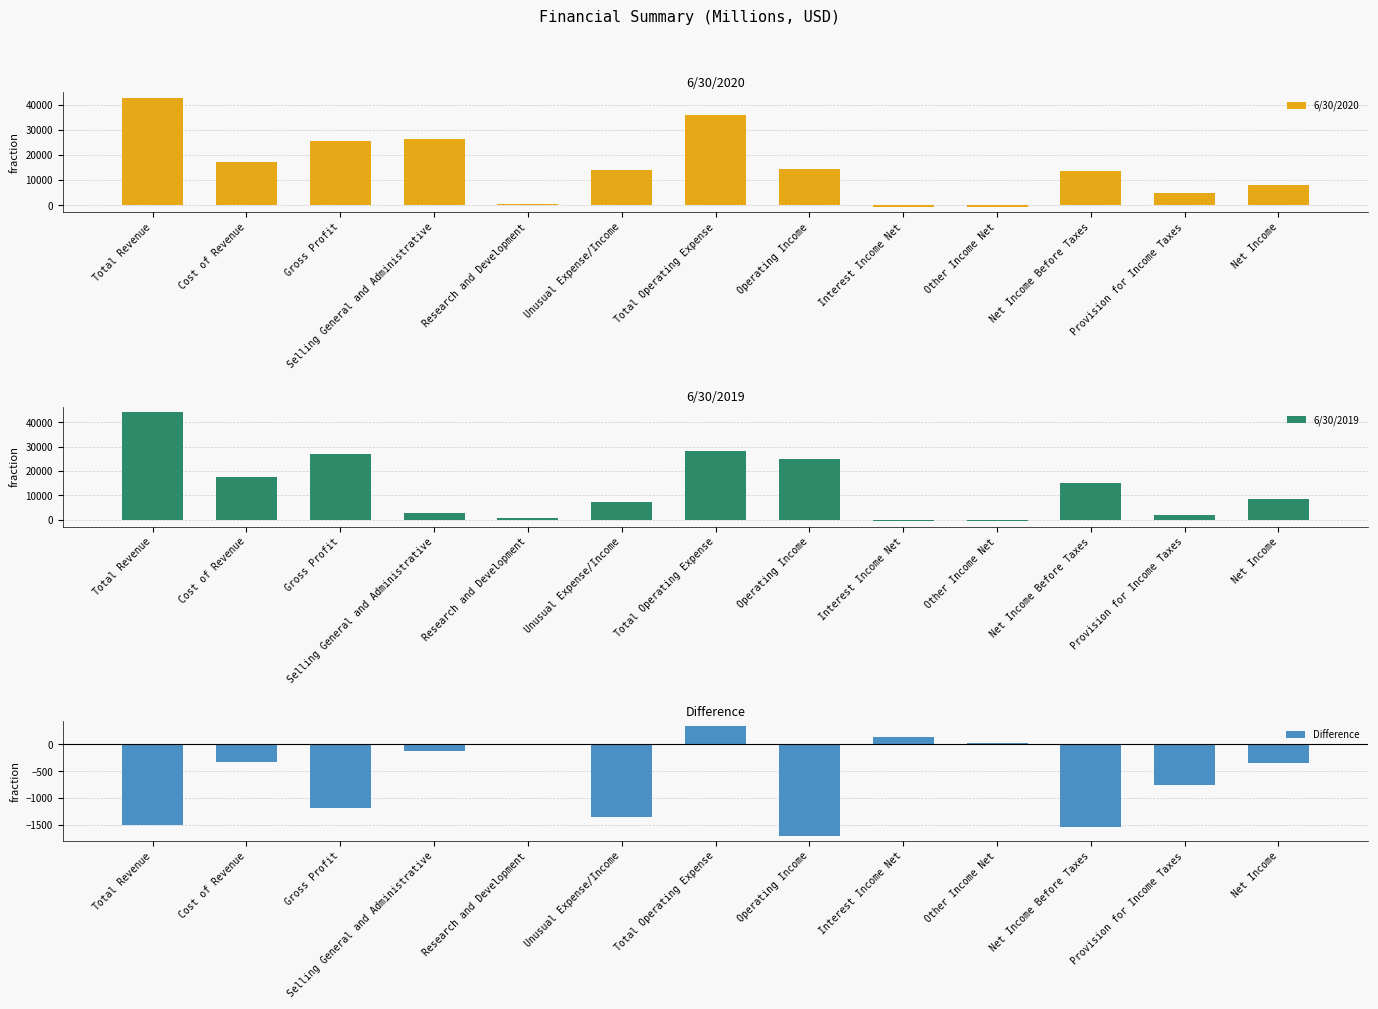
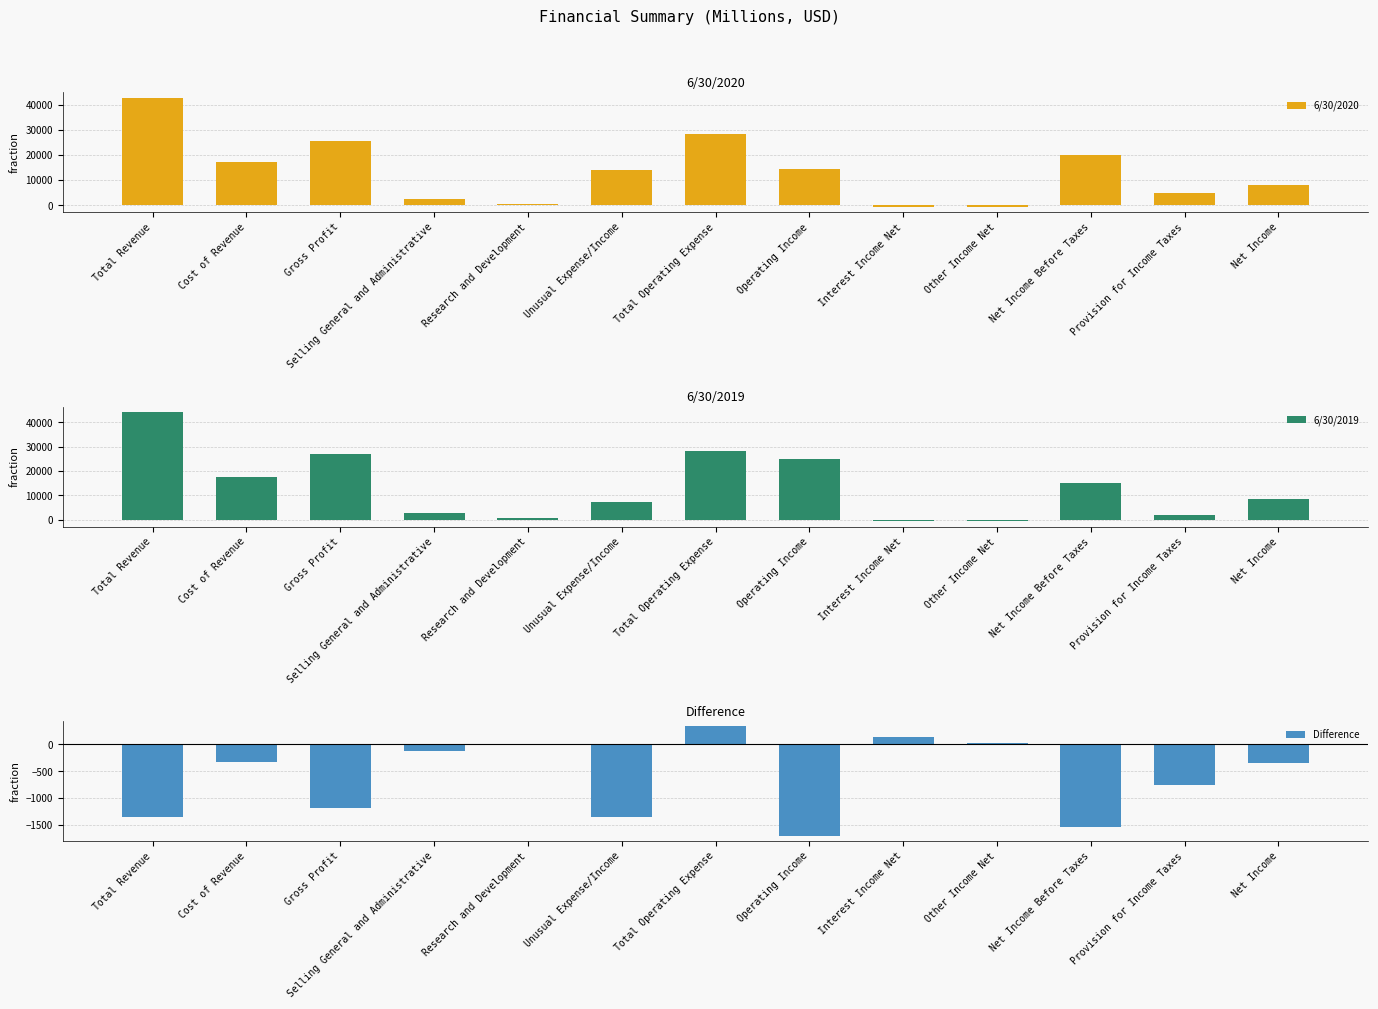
6/30/2020, Selling General and Administrative: 27000 -> 3000
6/30/2020, Total Operating Expense: 36000 -> 29000
6/30/2020, Net Income Before Taxes: 14000 -> 20000
Difference, Total Revenue: -1500 -> -1400
